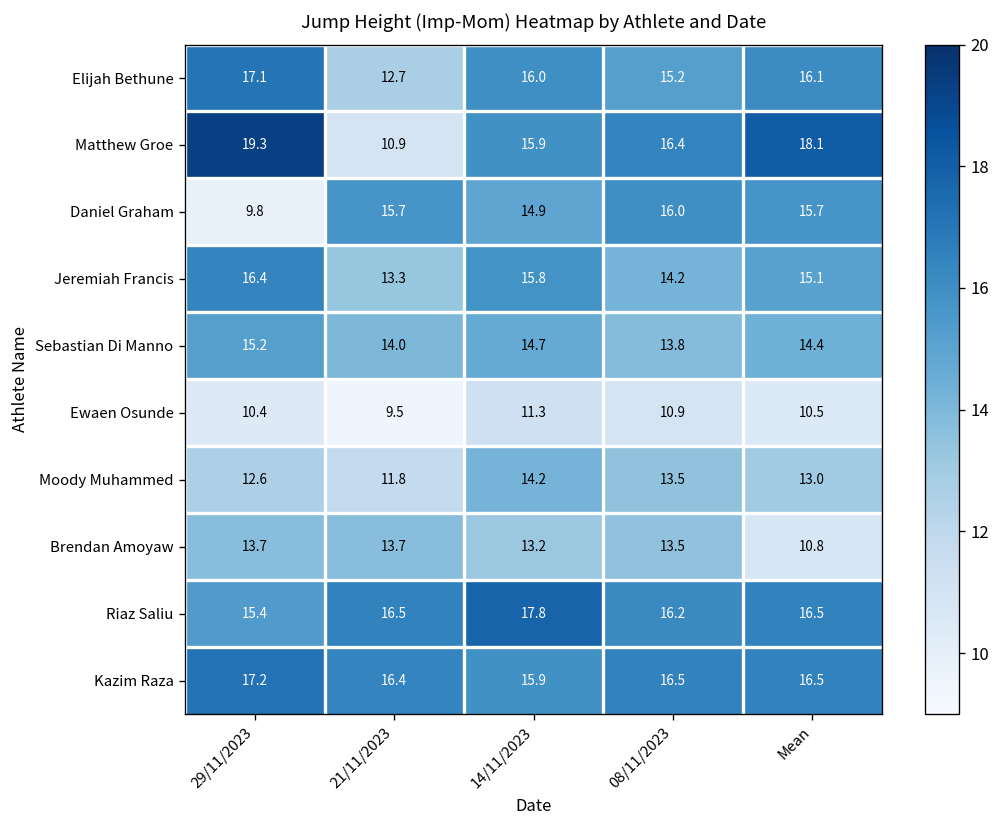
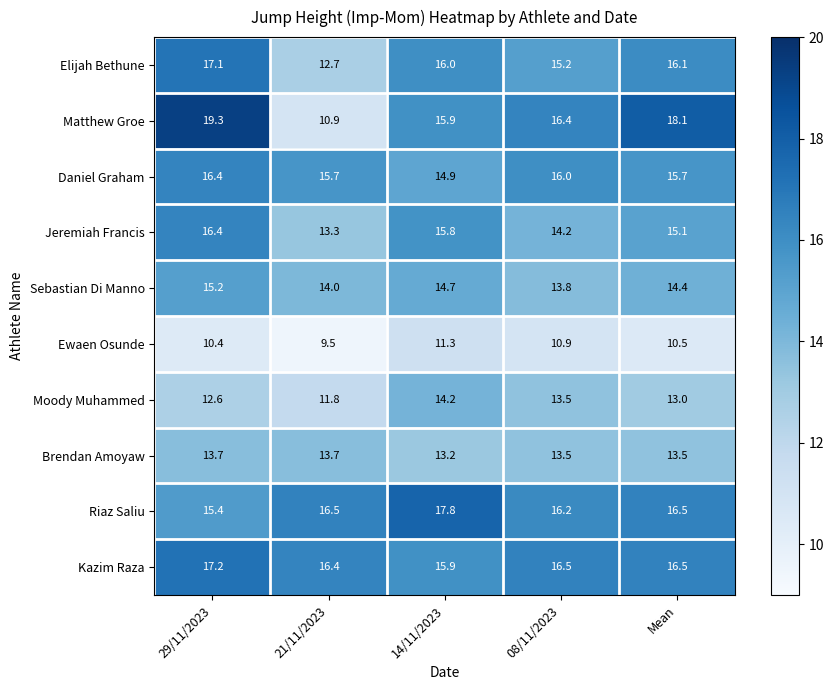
Daniel Graham, 29/11/2023: 9.8 -> 16.4
Brendan Amoyaw, Mean: 10.8 -> 13.5
